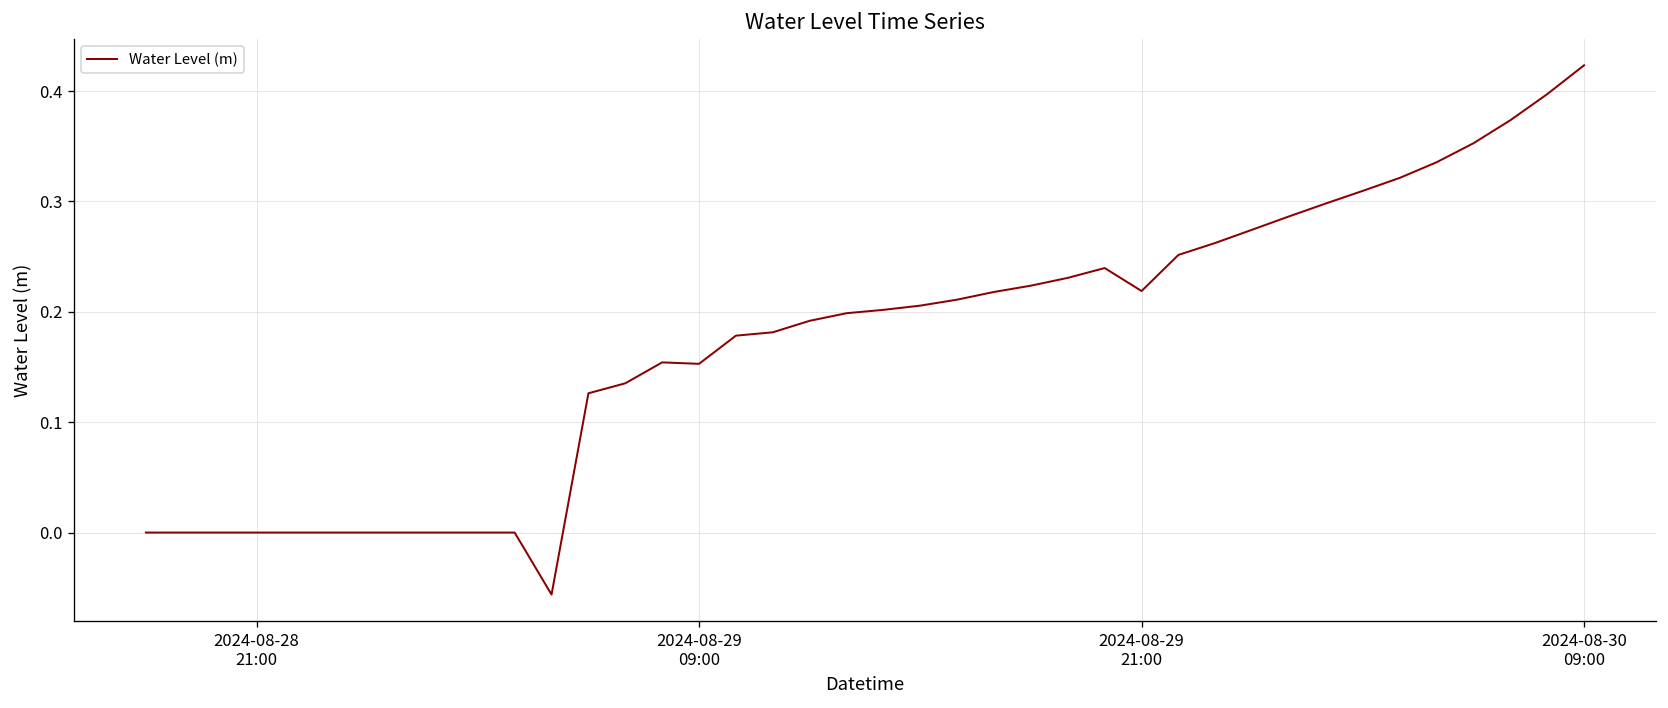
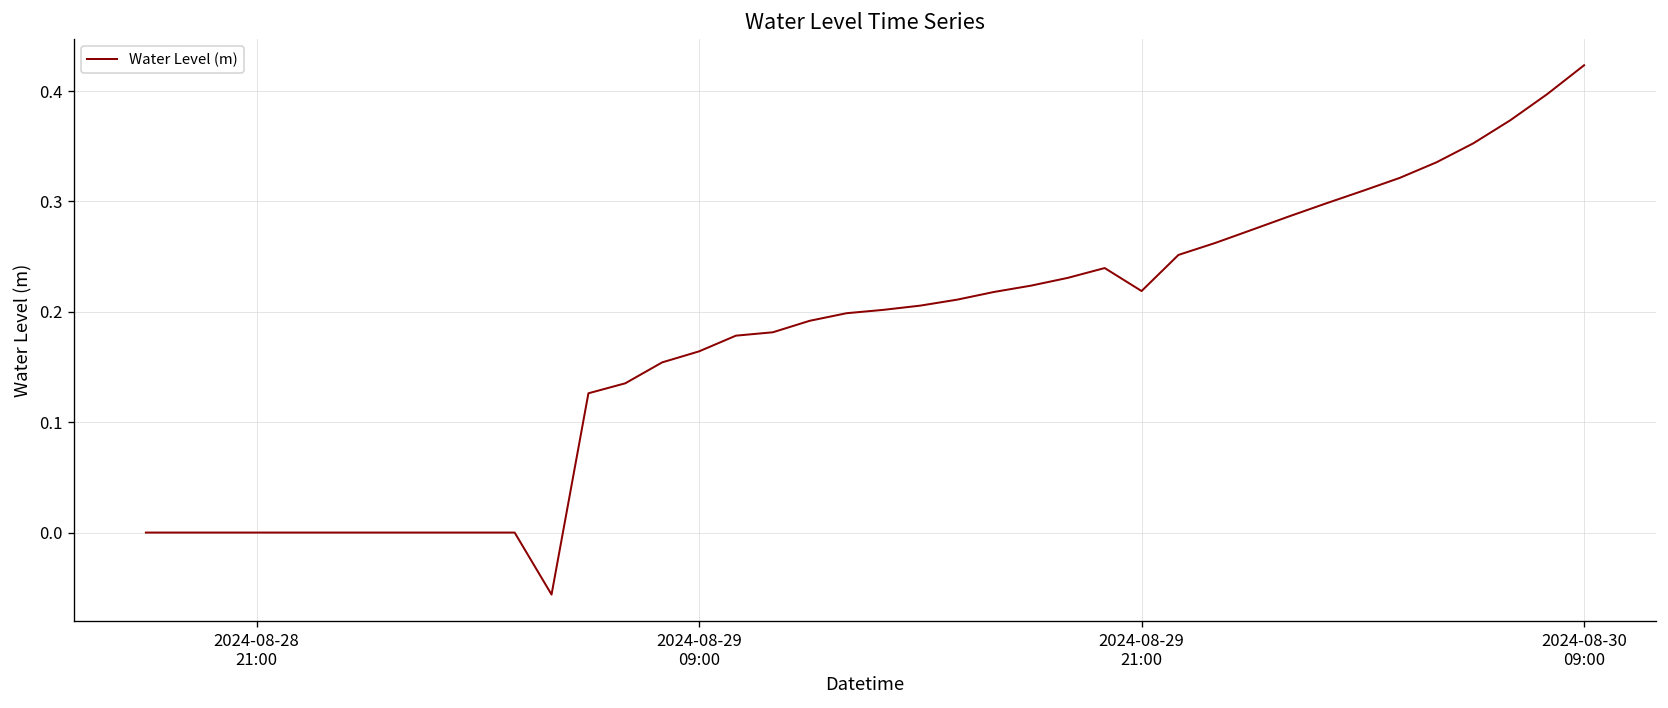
2024-08-29 09:00: 0.15 -> 0.16
